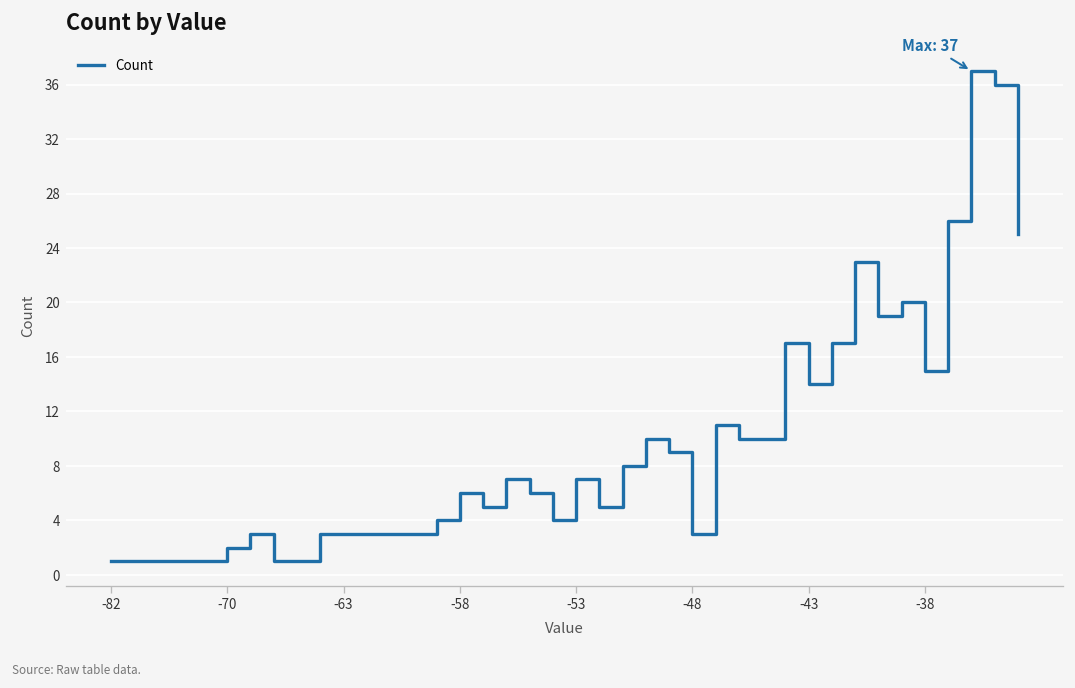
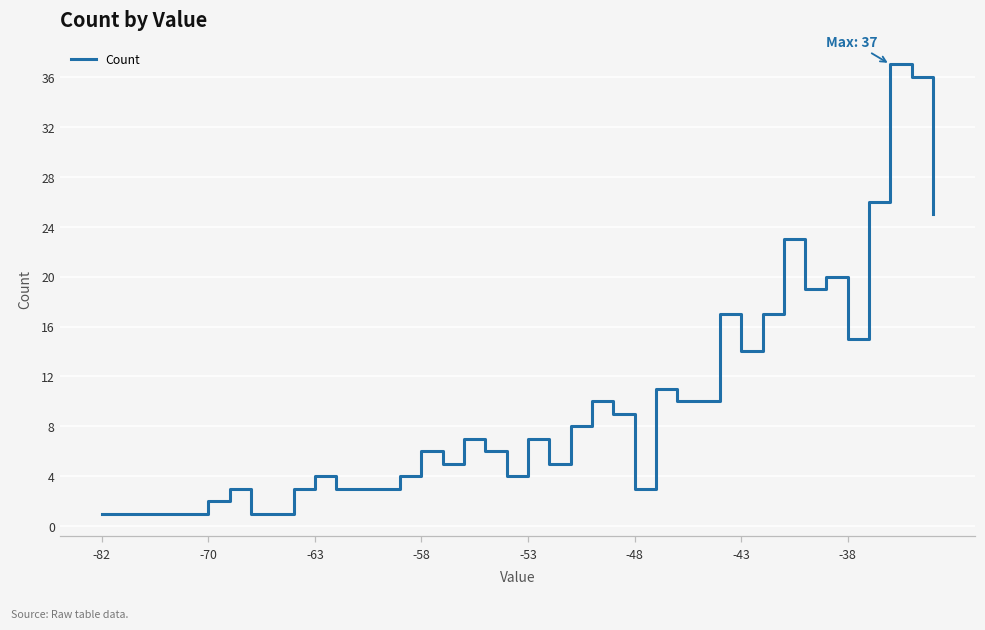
-63: 3 -> 4
